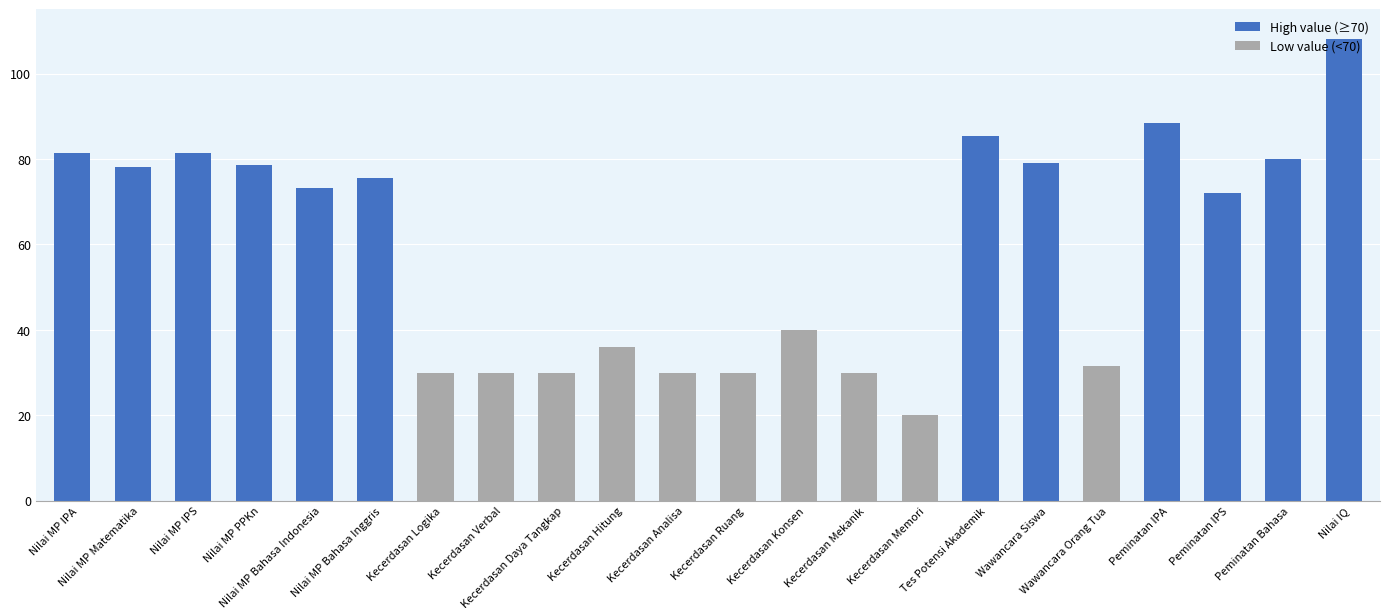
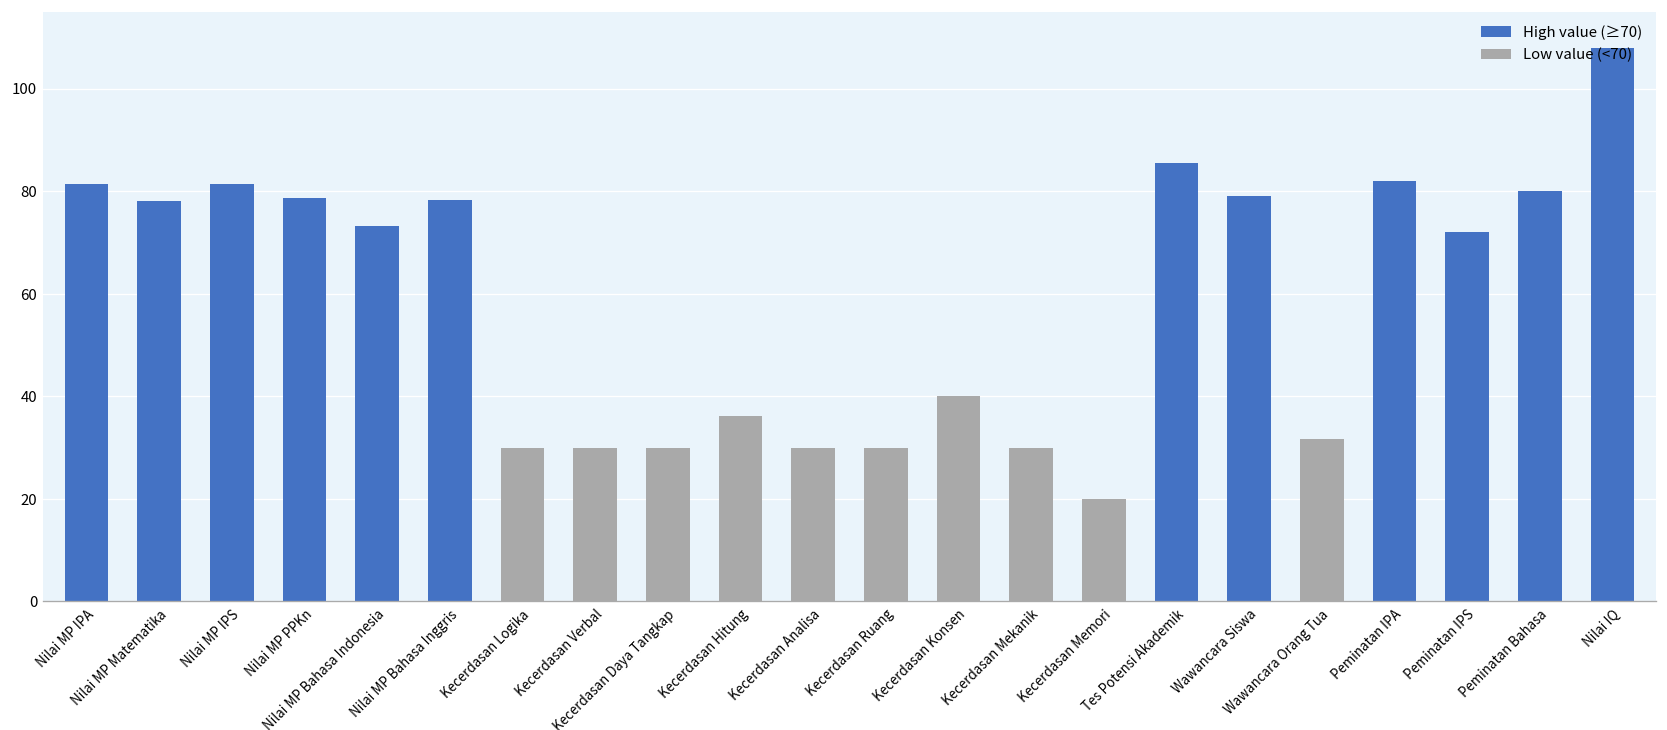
Nilai MP Bahasa Inggris: 76 -> 78
Peminatan IPA: 88 -> 82
